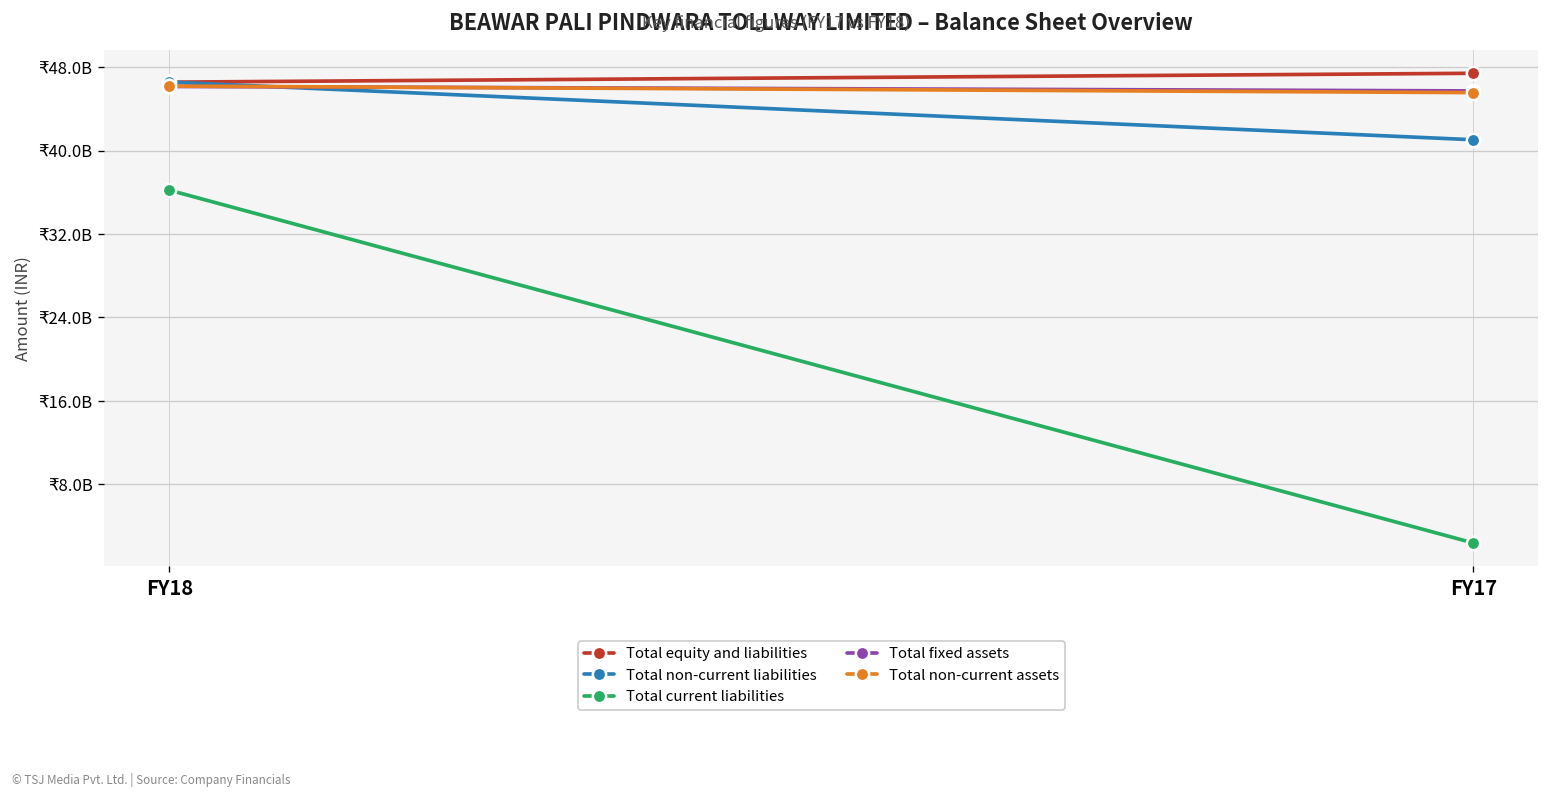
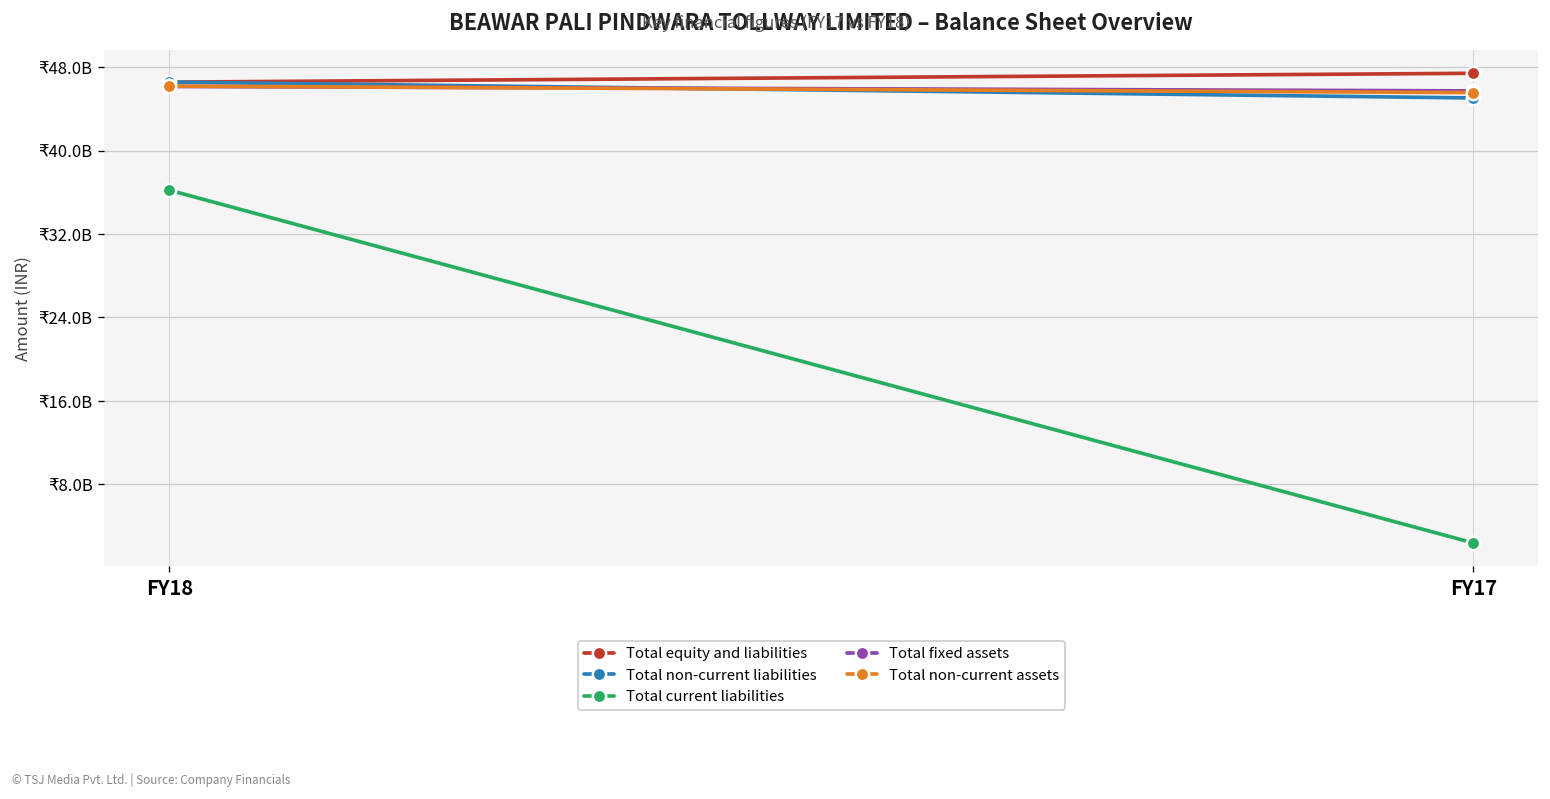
Total non-current liabilities, FY17: ₹41000000000 -> ₹45000000000
